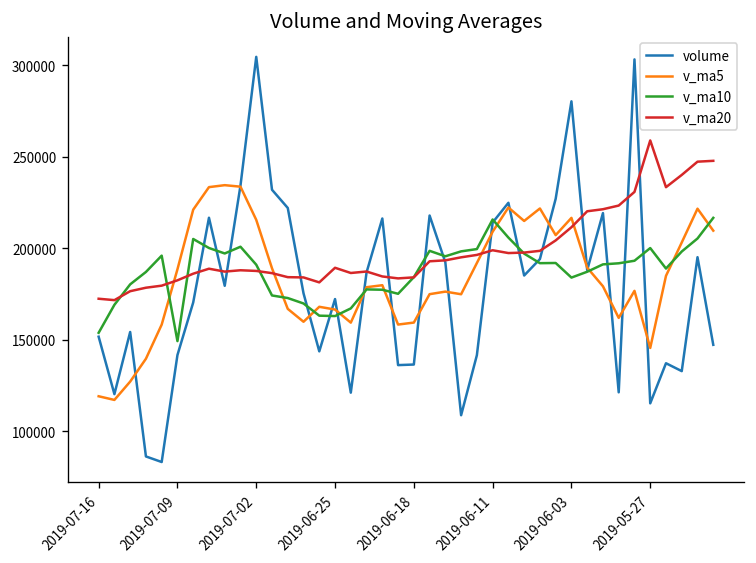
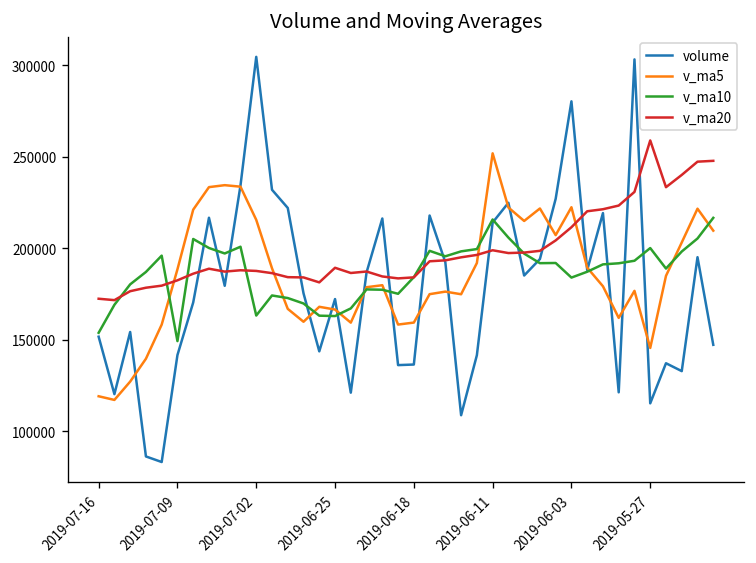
v_ma10, 2019-07-02: 191000 -> 163000
v_ma5, 2019-06-11: 209000 -> 252000
v_ma5, 2019-06-03: 217000 -> 222000
